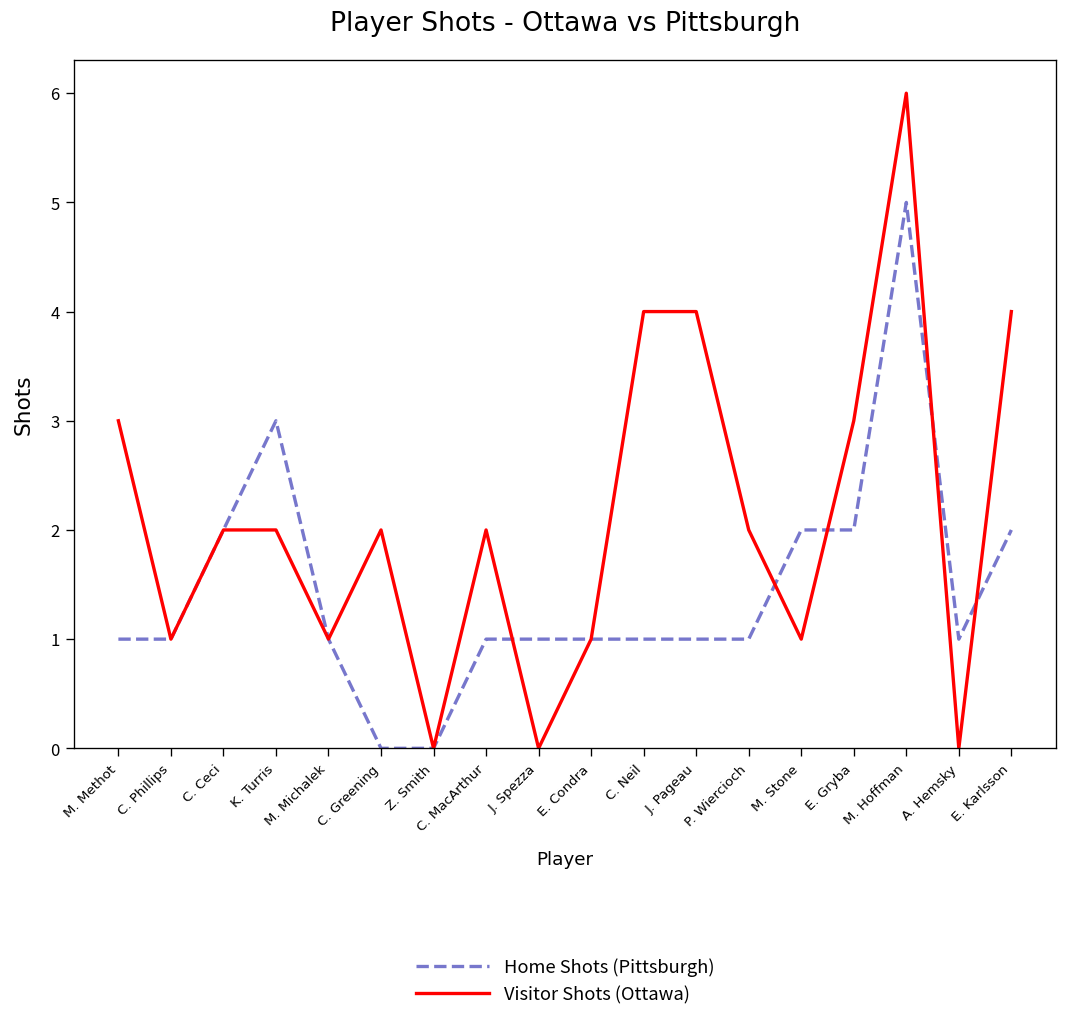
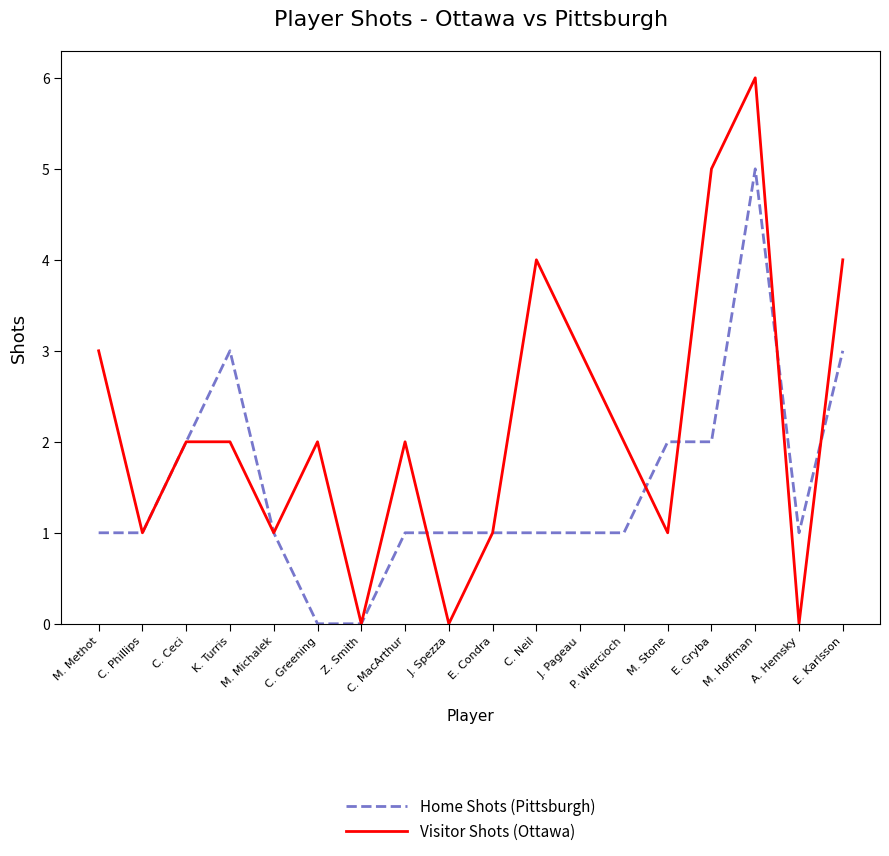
Visitor Shots (Ottawa), J. Pageau: 4 -> 3
Visitor Shots (Ottawa), E. Gryba: 3 -> 5
Home Shots (Pittsburgh), E. Karlsson: 2 -> 3
